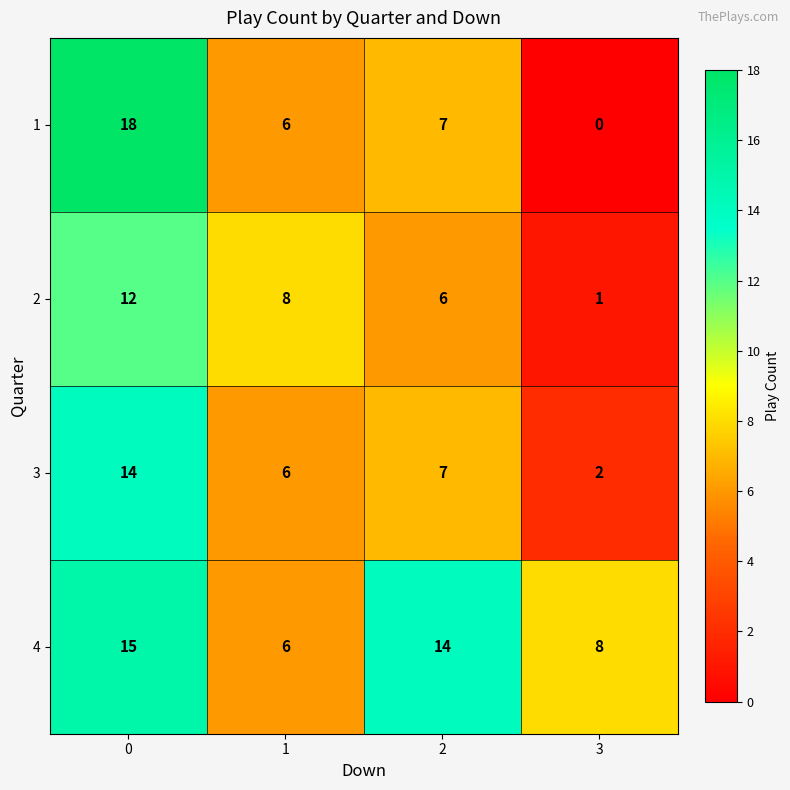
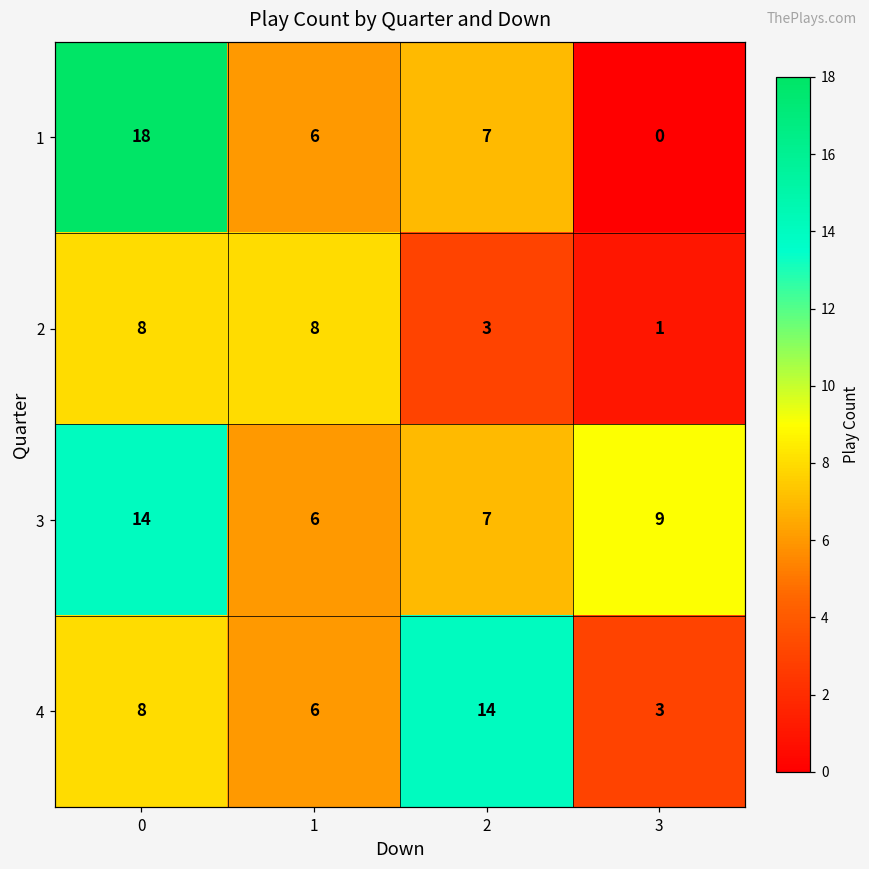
2, 0: 12 -> 8
2, 2: 6 -> 3
3, 3: 2 -> 9
4, 0: 15 -> 8
4, 3: 8 -> 3
